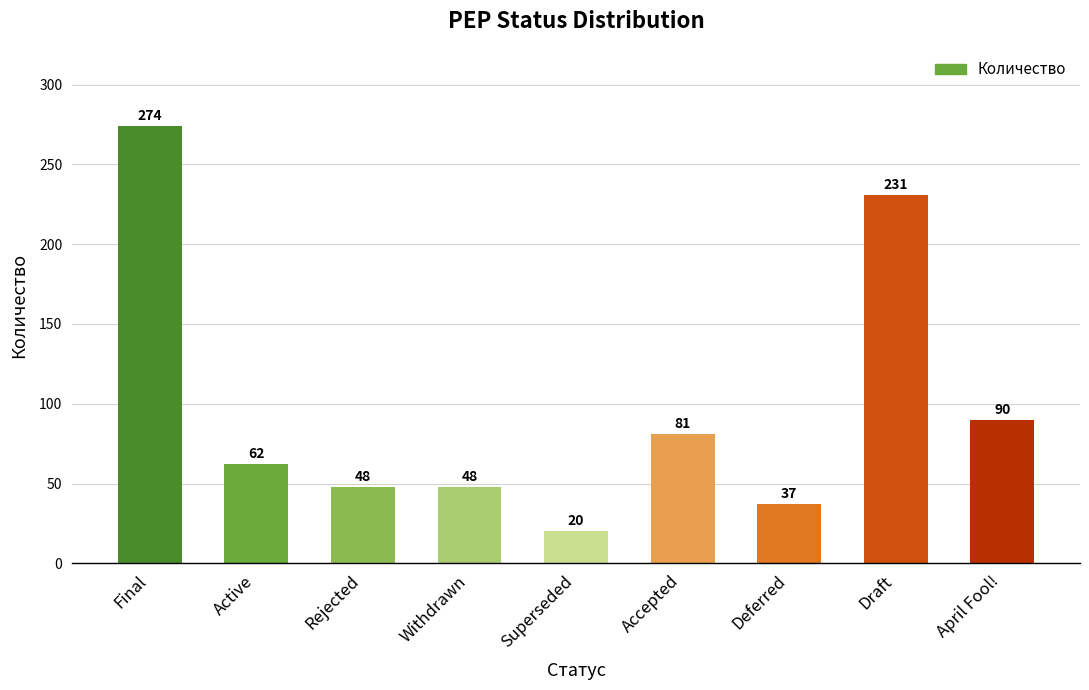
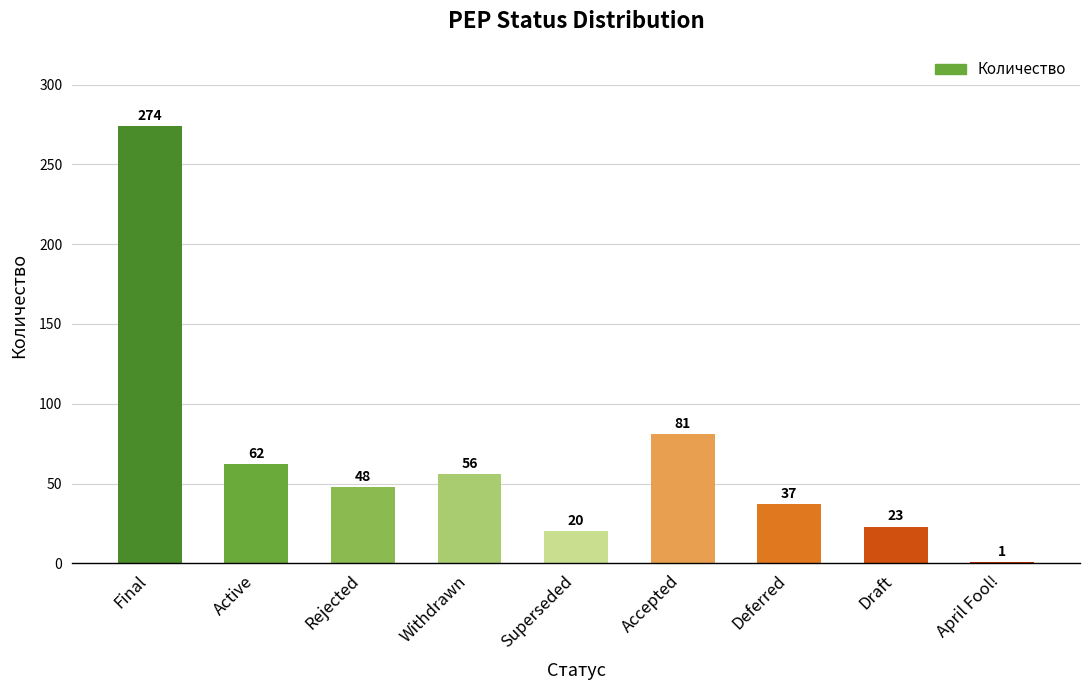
Withdrawn: 48 -> 56
Draft: 231 -> 23
April Fool!: 90 -> 1
